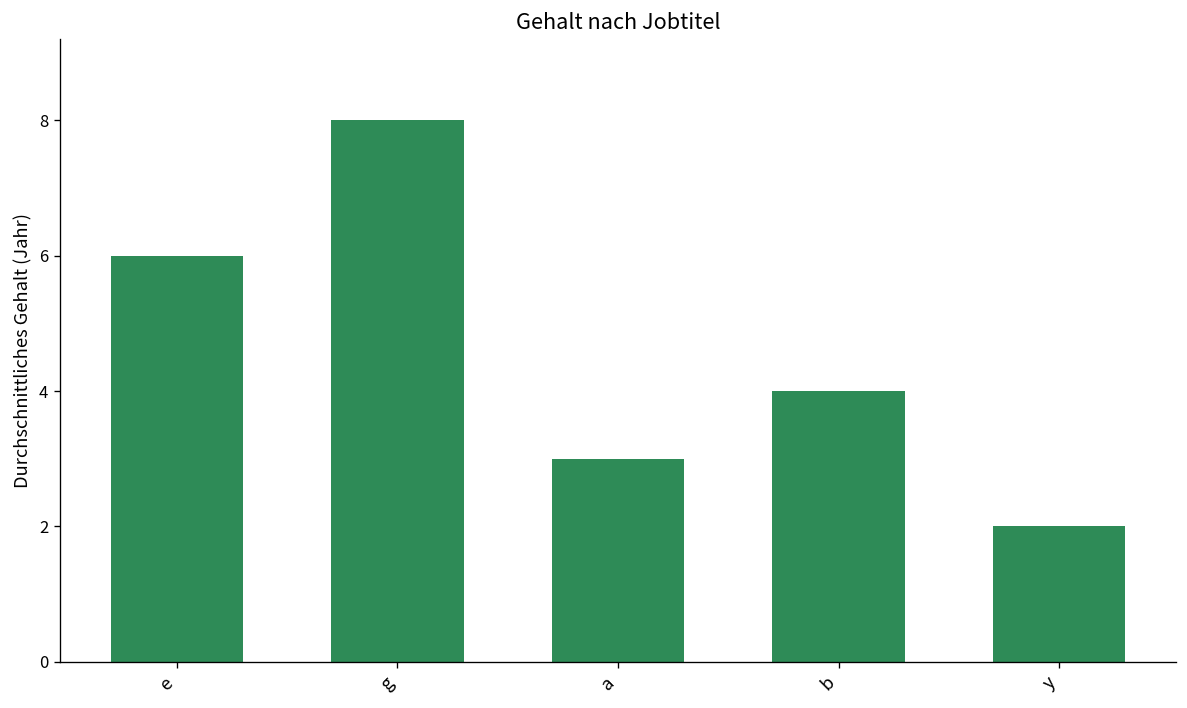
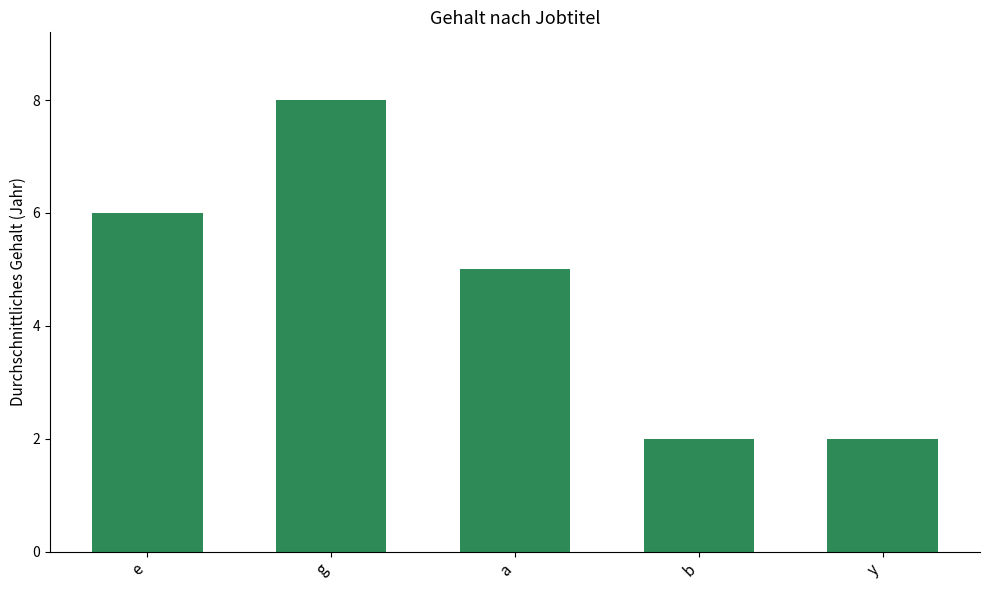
a: 3 -> 5
b: 4 -> 2
